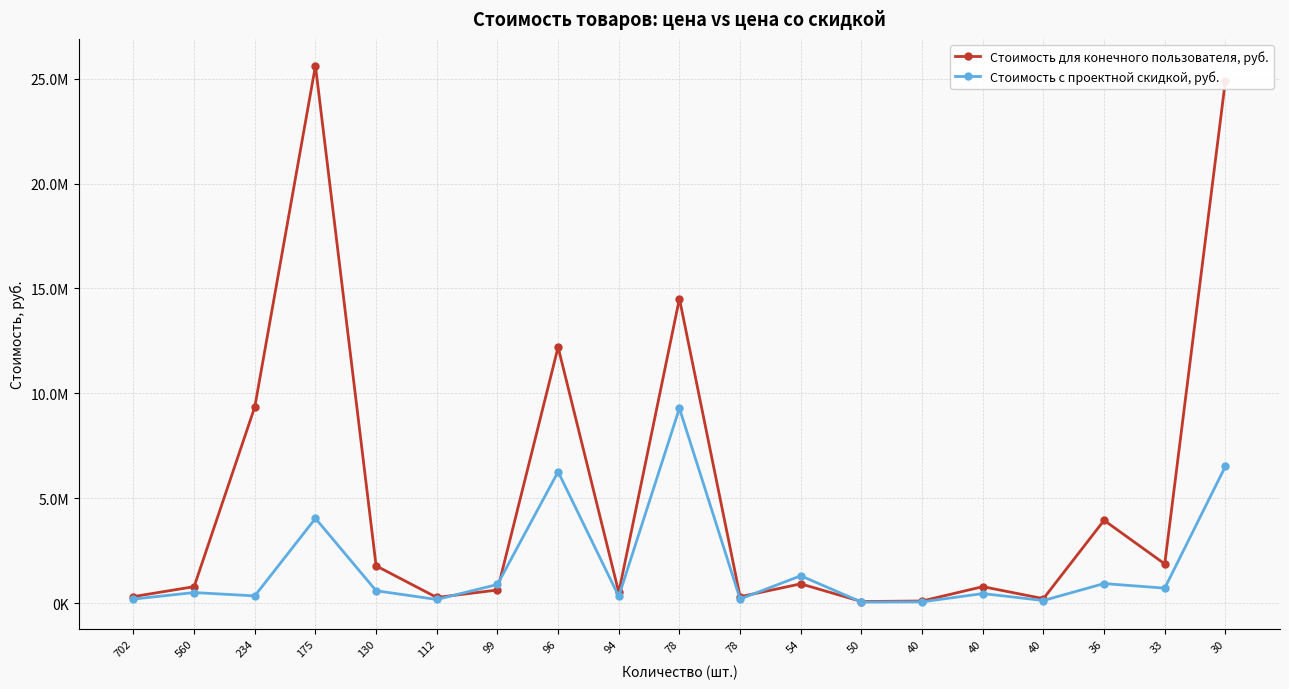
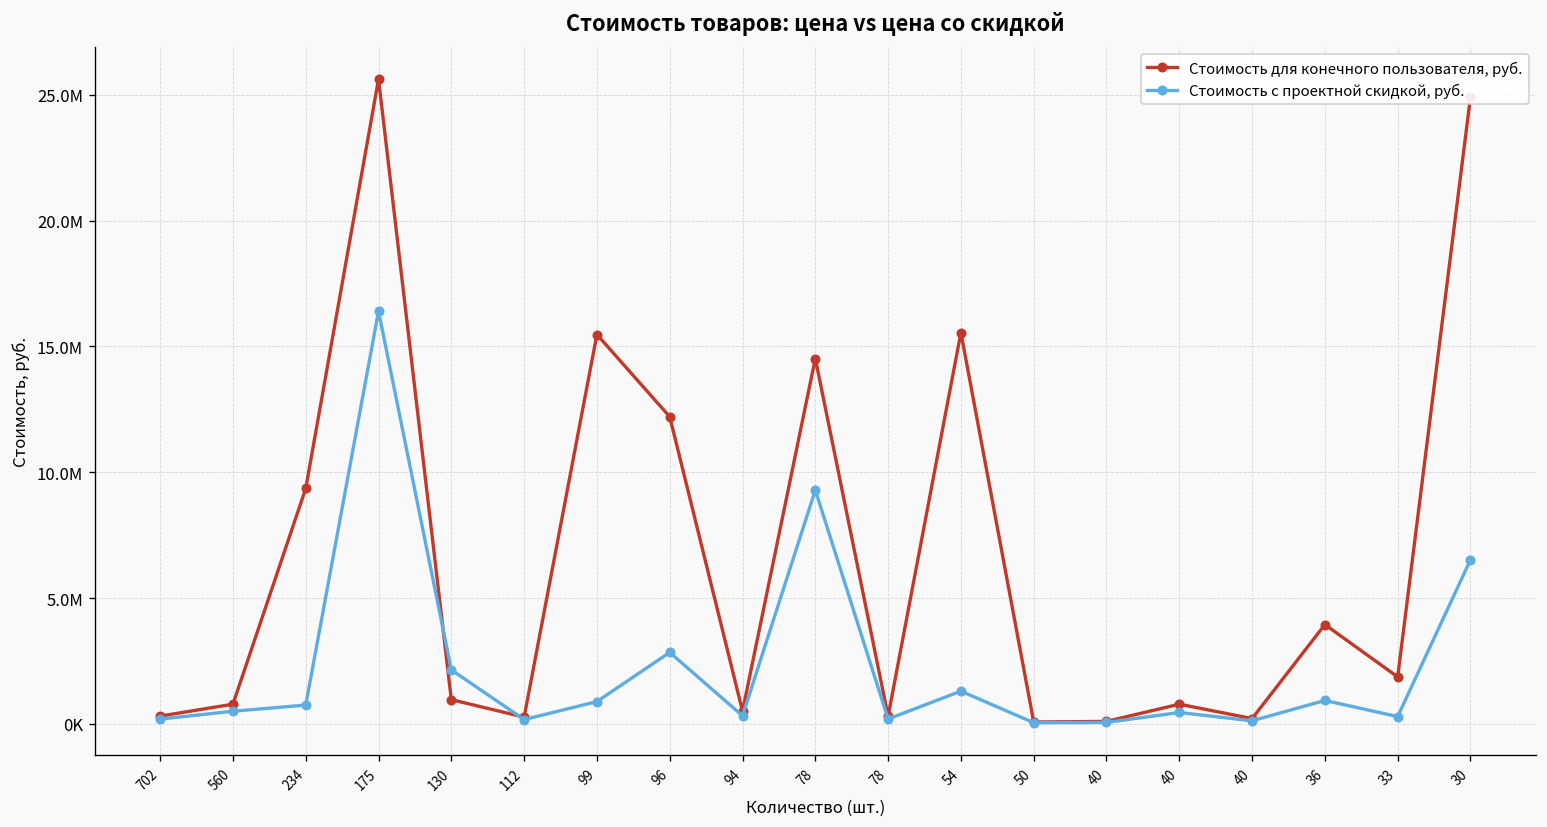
Стоимость с проектной скидкой, руб., 234: 300000 -> 700000
Стоимость с проектной скидкой, руб., 175: 4000000 -> 16400000
Стоимость для конечного пользователя, руб., 130: 1800000 -> 1000000
Стоимость с проектной скидкой, руб., 130: 600000 -> 2100000
Стоимость для конечного пользователя, руб., 99: 600000 -> 15500000
Стоимость с проектной скидкой, руб., 96: 6300000 -> 2800000
Стоимость для конечного пользователя, руб., 54: 900000 -> 15500000
Стоимость с проектной скидкой, руб., 33: 700000 -> 300000
